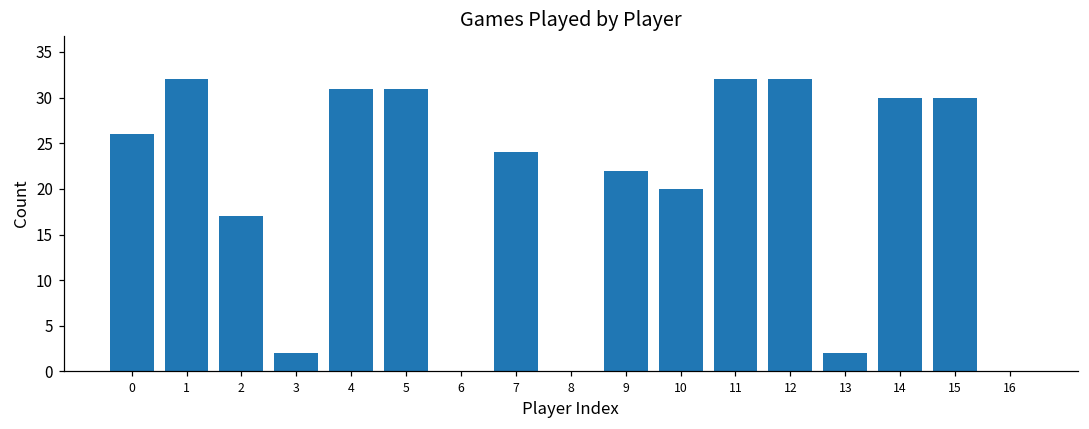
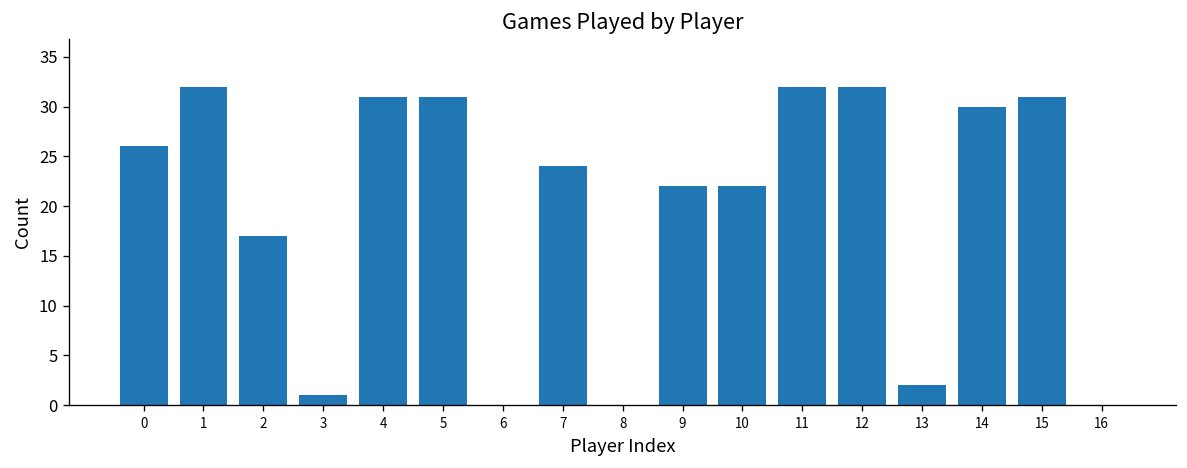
3: 2 -> 1
10: 20 -> 22
15: 30 -> 31
